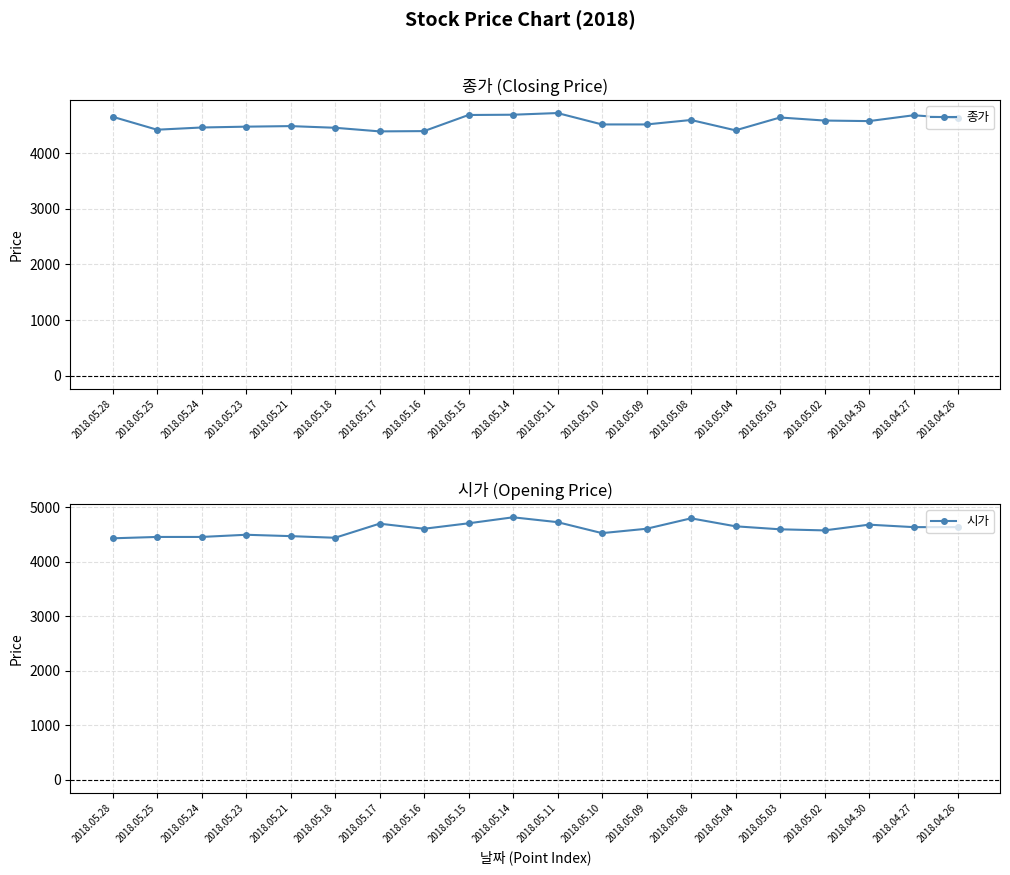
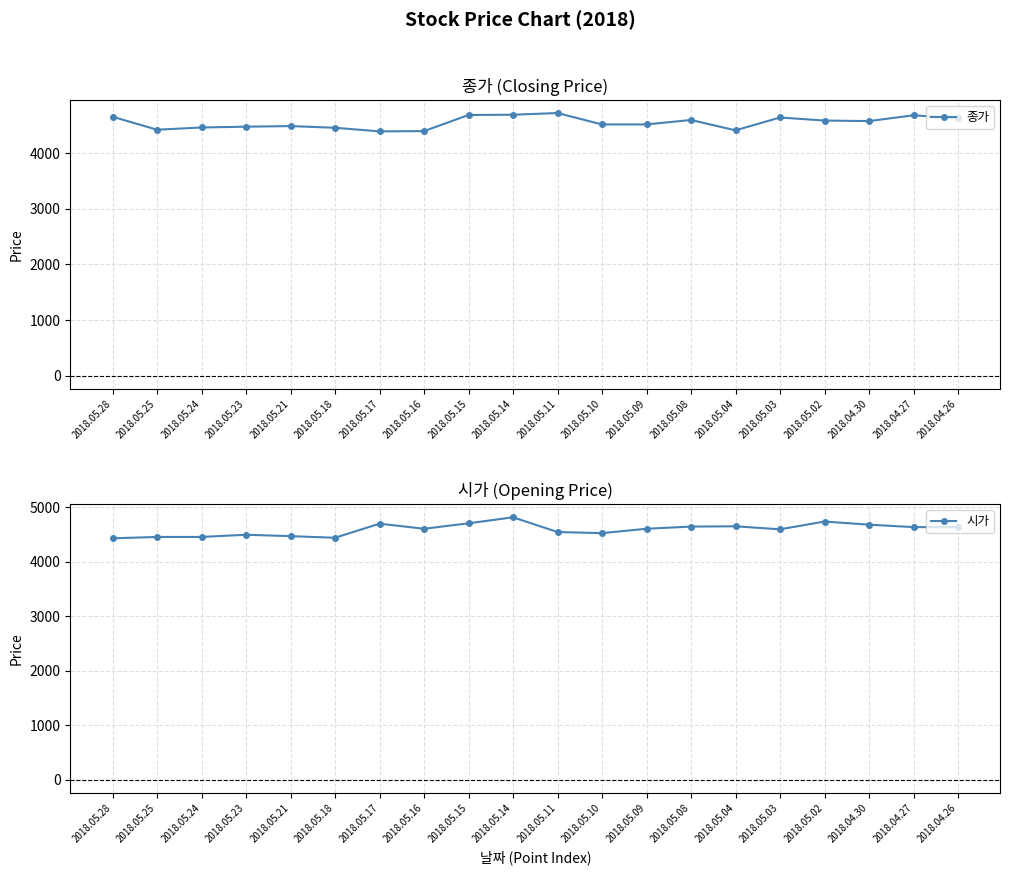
시가 (Opening Price), 2018.05.11: 4700 -> 4500
시가 (Opening Price), 2018.05.08: 4800 -> 4600
시가 (Opening Price), 2018.05.02: 4600 -> 4700
